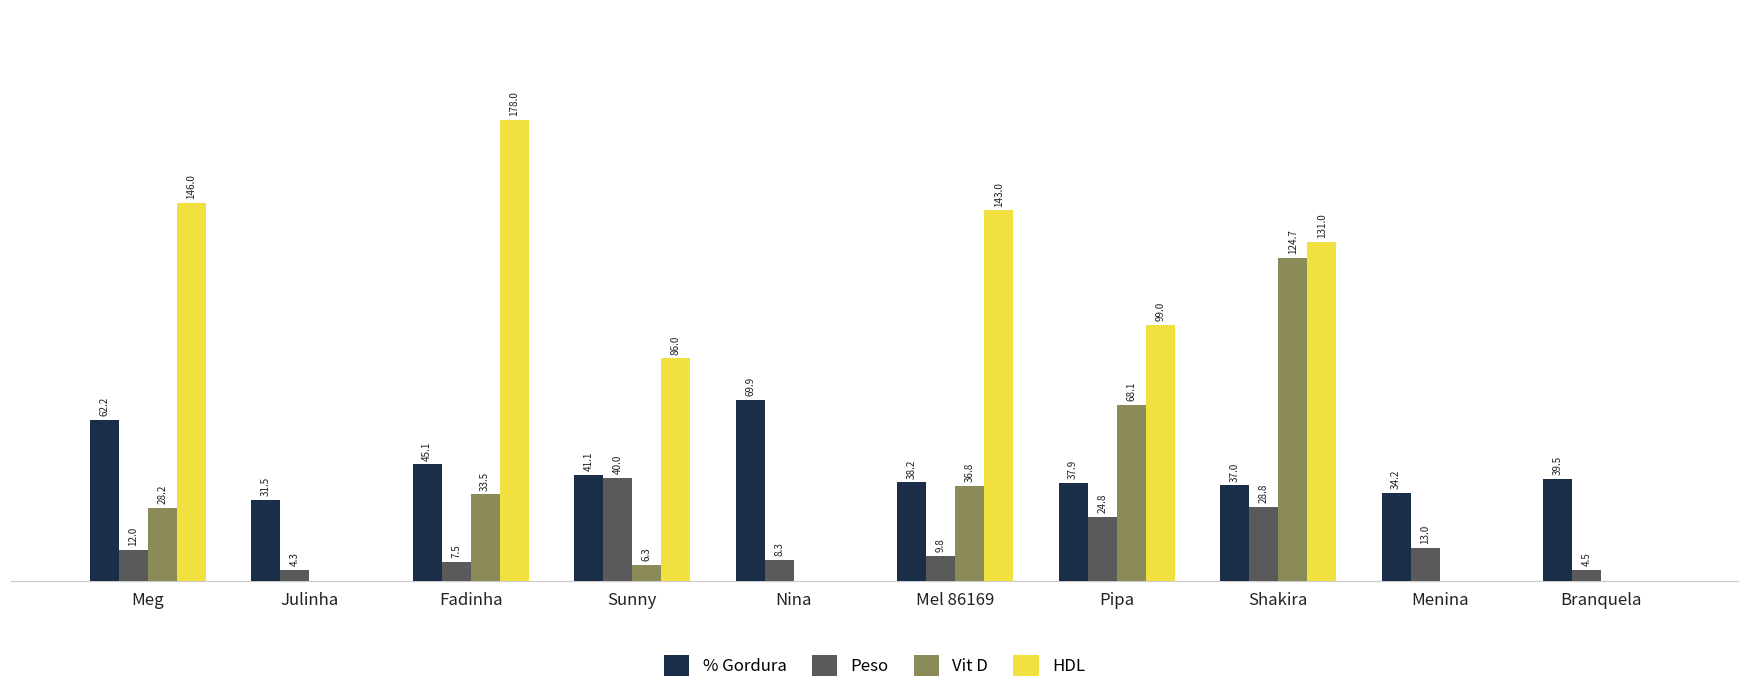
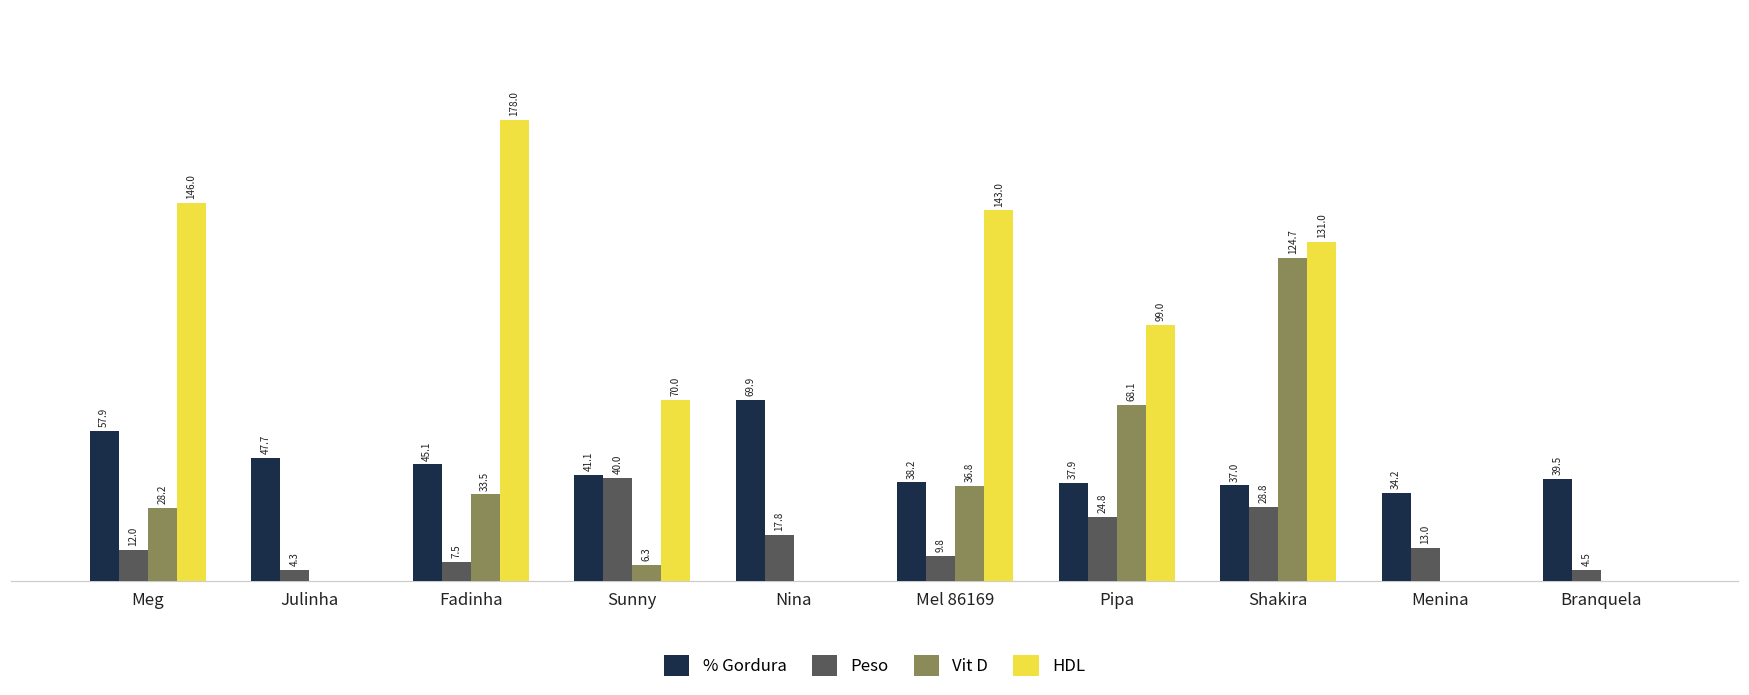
% Gordura, Meg: 62.2 -> 57.9
% Gordura, Julinha: 31.5 -> 47.7
HDL, Sunny: 86.0 -> 70.0
Peso, Nina: 8.3 -> 17.8
